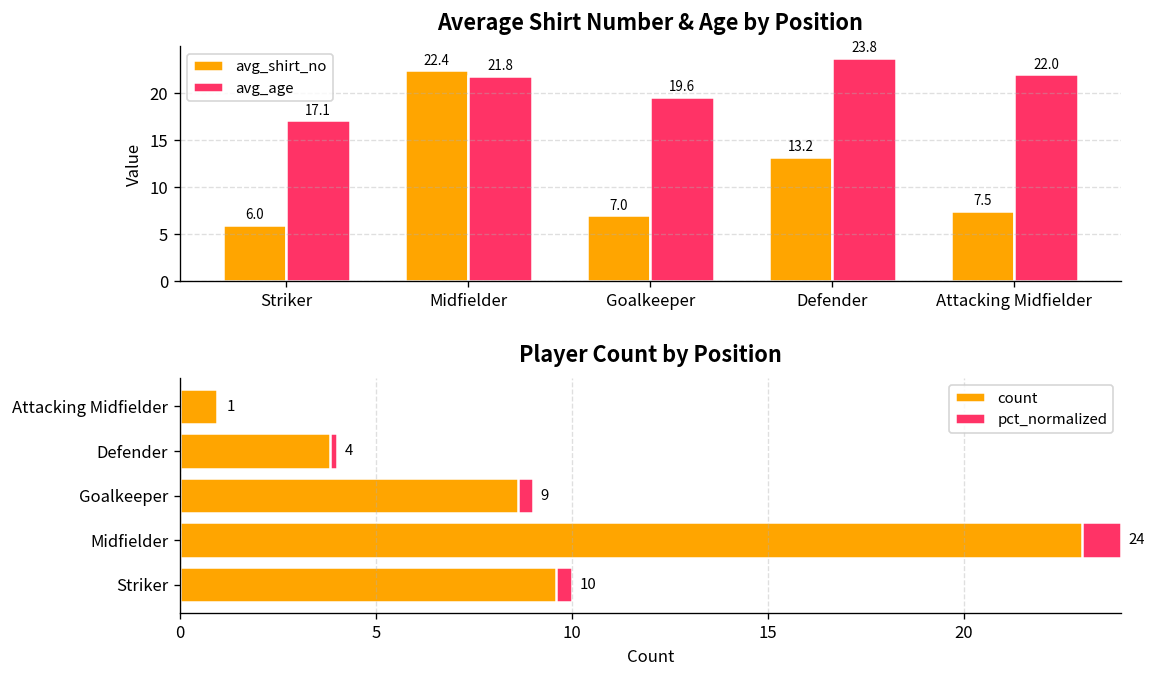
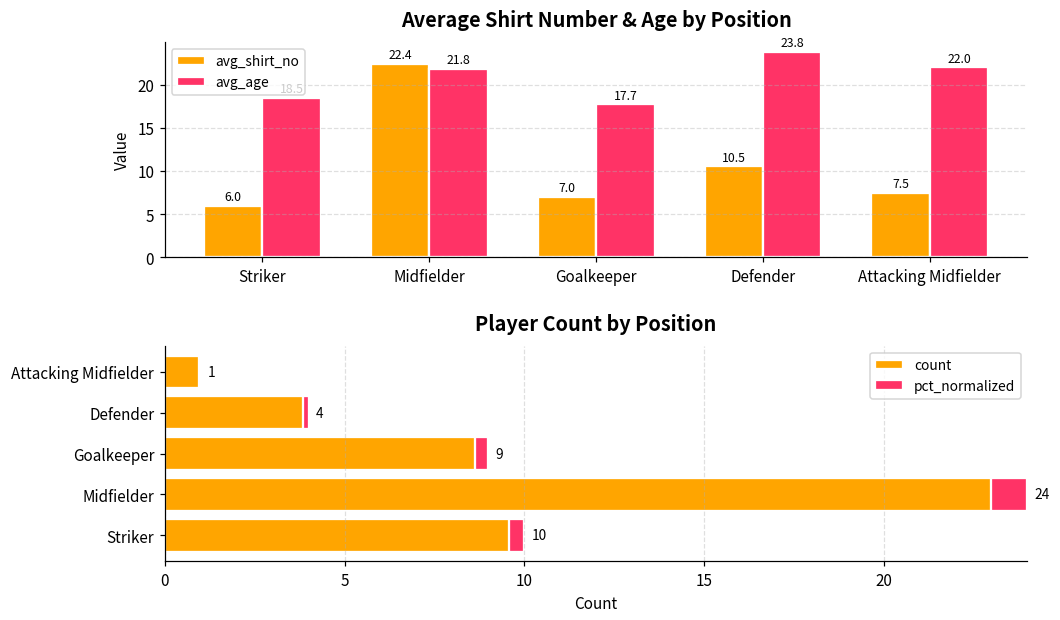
Average Shirt Number & Age by Position, avg_age, Striker: 17 -> 19
Average Shirt Number & Age by Position, avg_age, Goalkeeper: 19.6 -> 17.7
Average Shirt Number & Age by Position, avg_shirt_no, Defender: 13.2 -> 10.5
